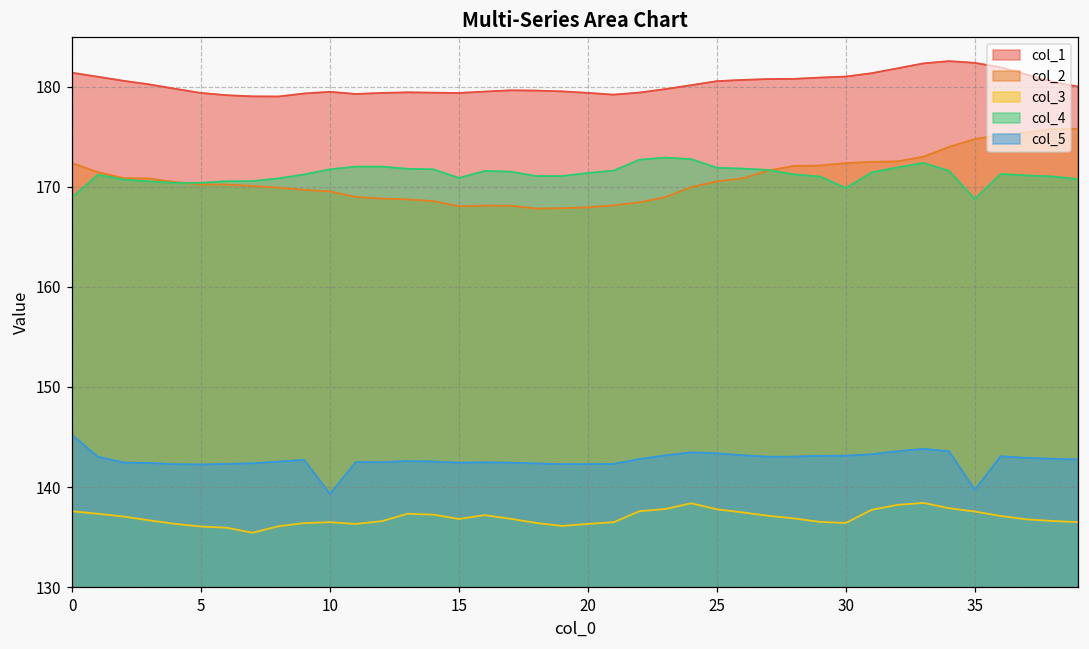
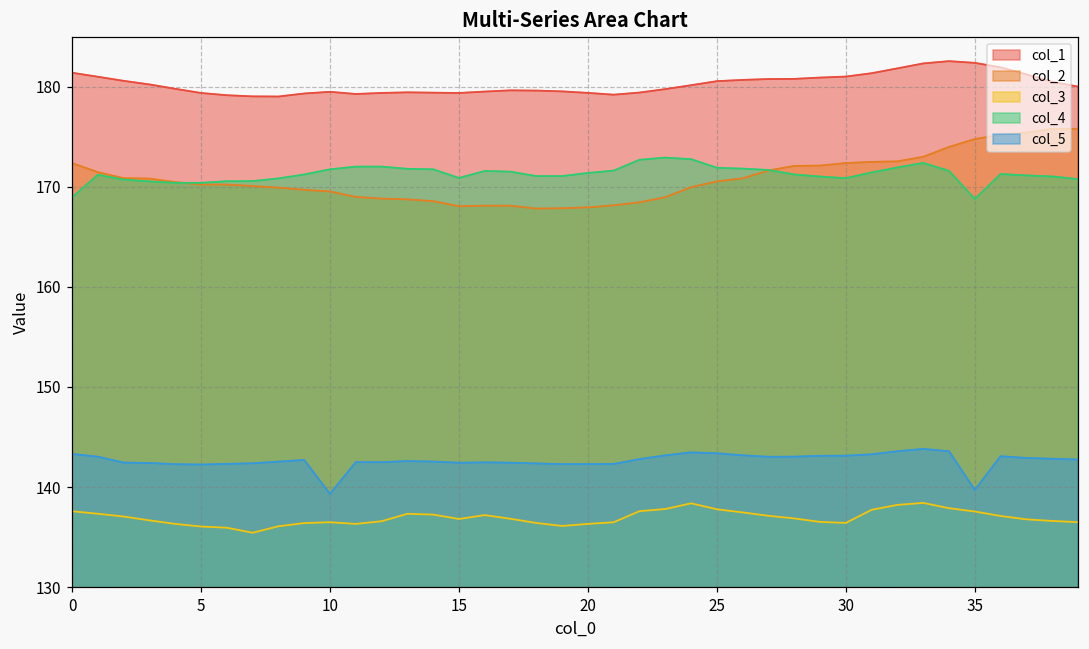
col_5, 0: 145 -> 143
col_4, 30: 170 -> 171
